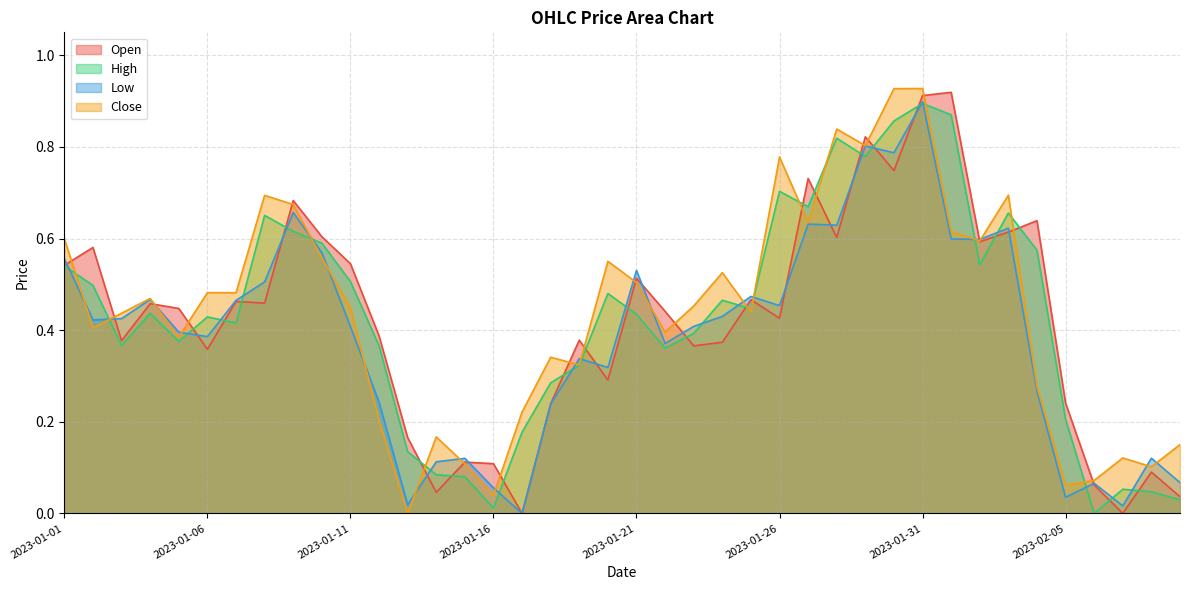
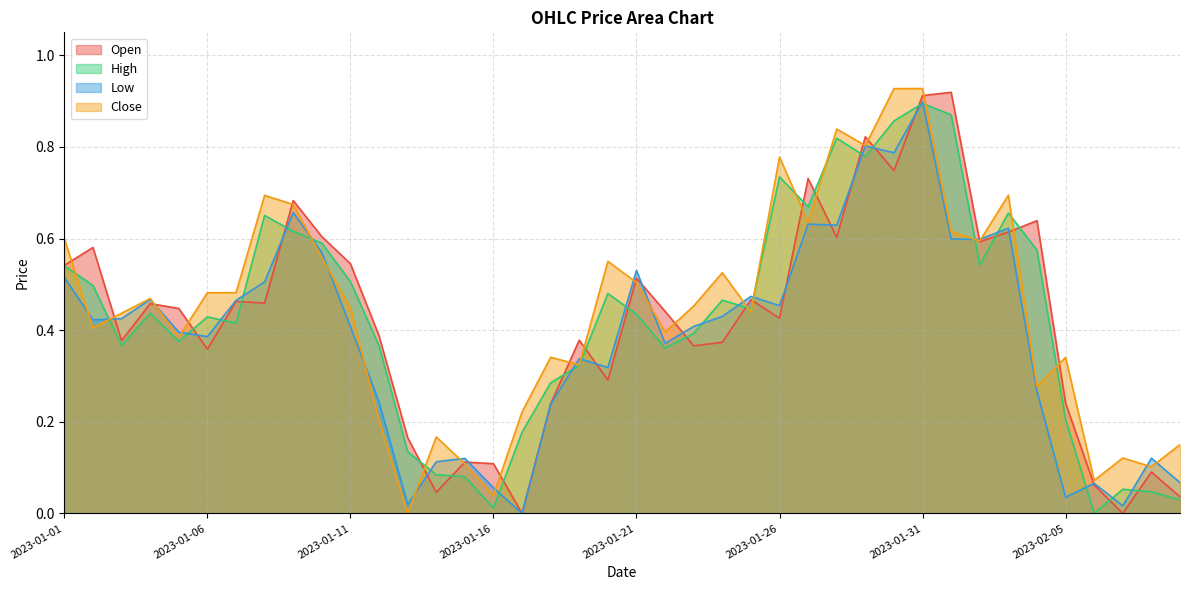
Low, 2023-01-01: 0.56 -> 0.51
High, 2023-01-26: 0.70 -> 0.73
Close, 2023-02-05: 0.06 -> 0.34
